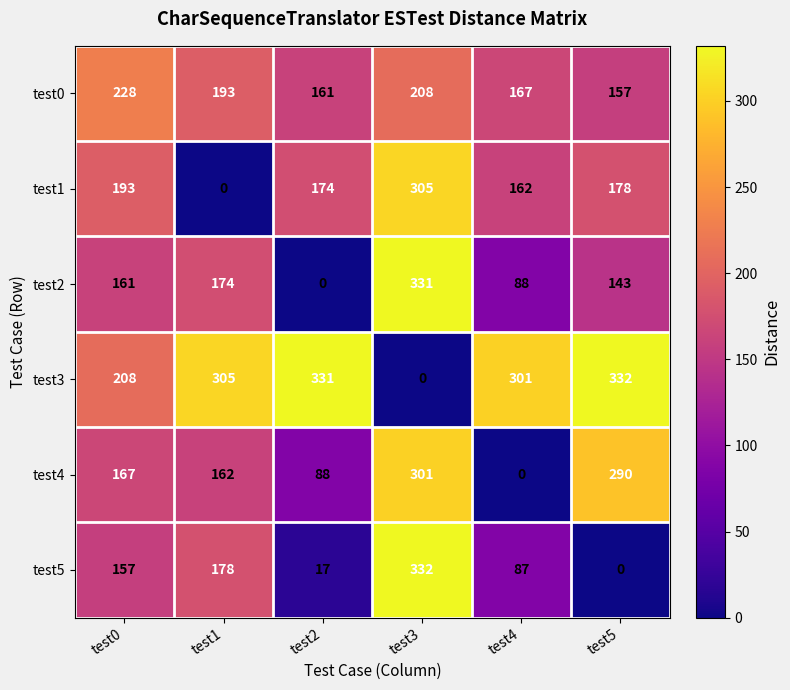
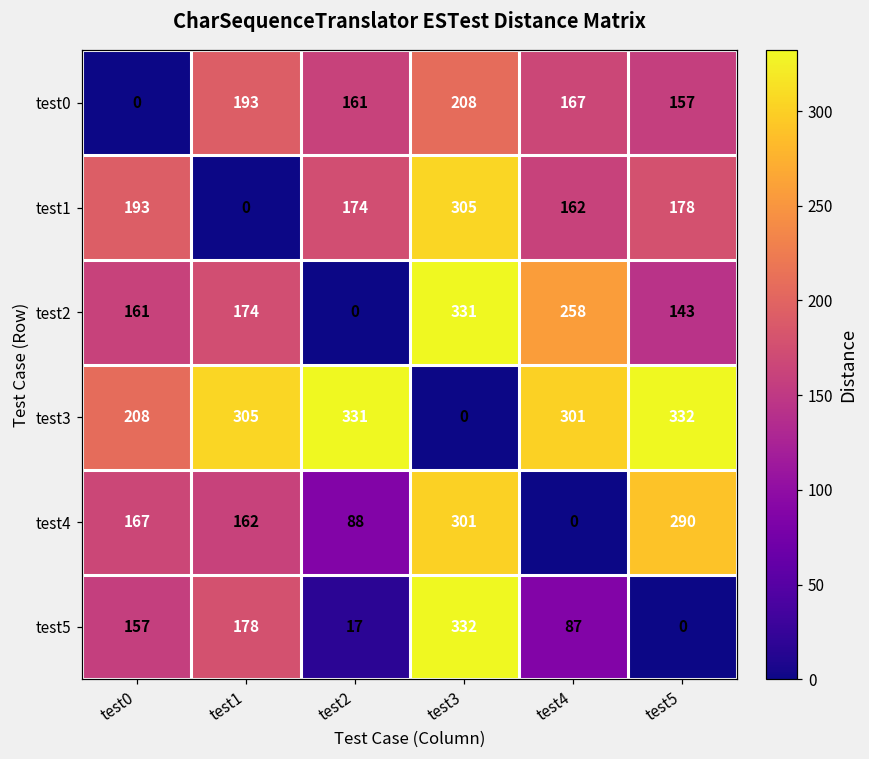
test0, test0: 228 -> 0
test2, test4: 88 -> 258
